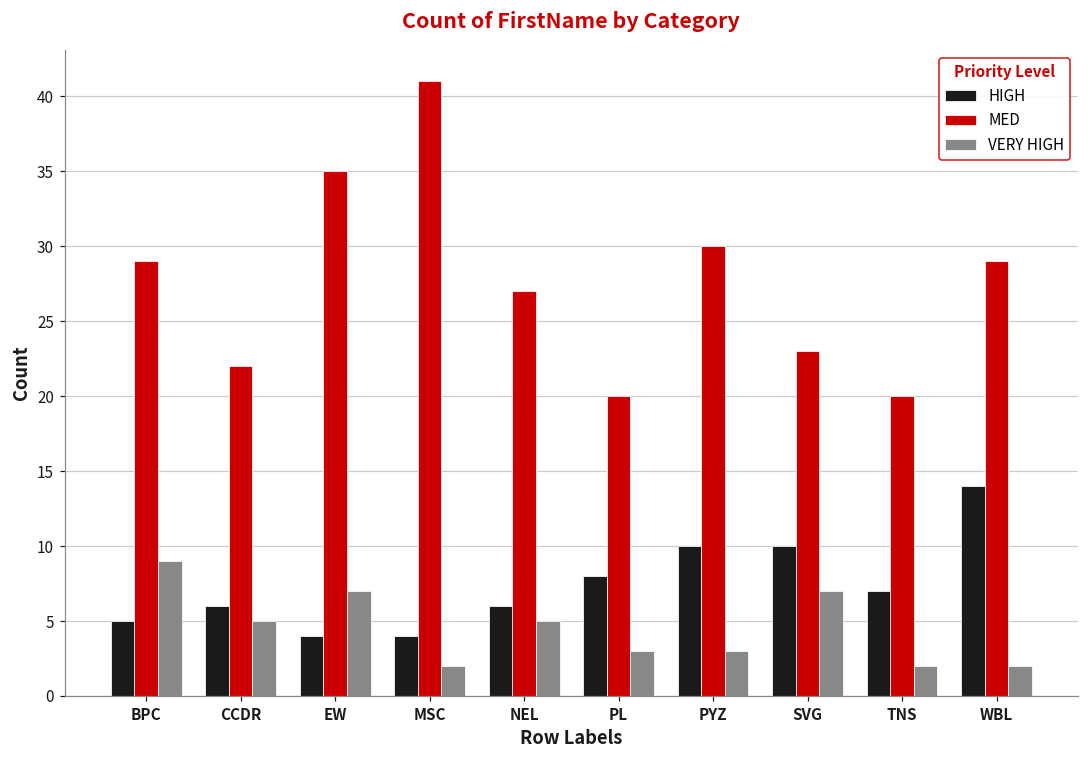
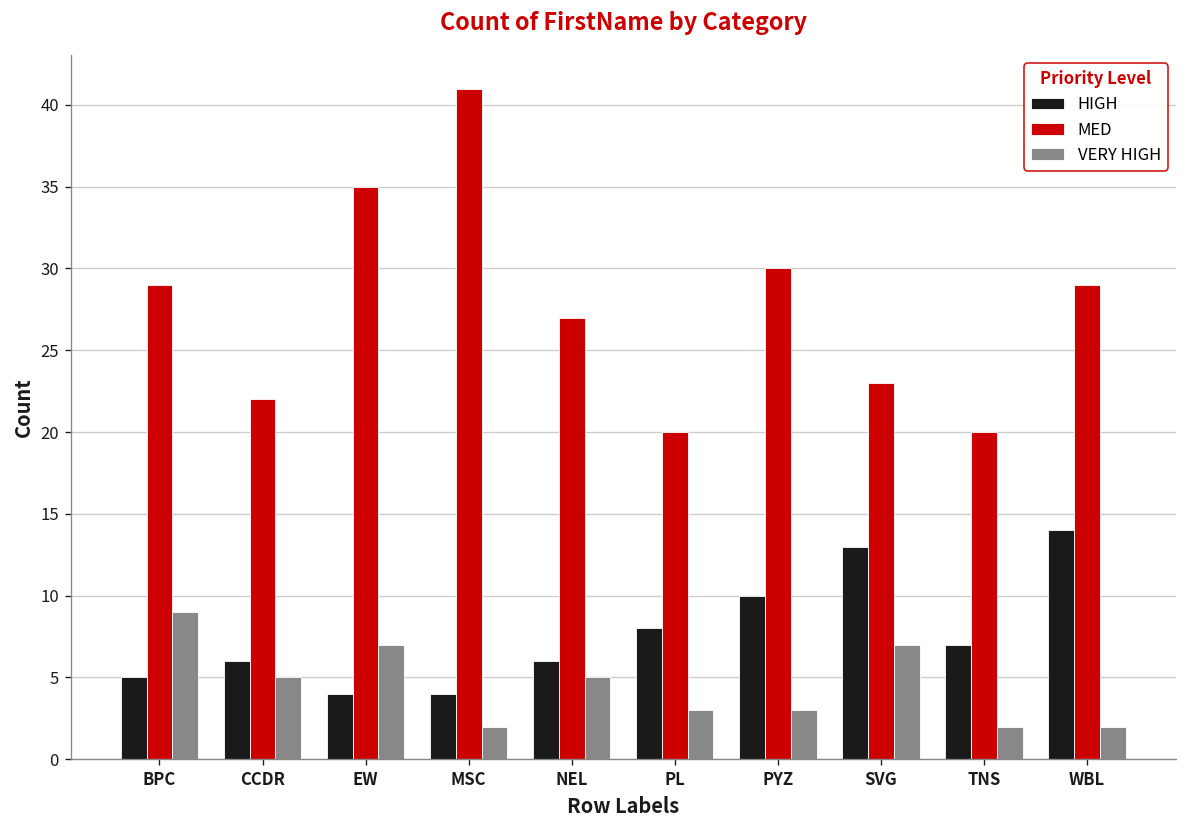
HIGH, SVG: 10 -> 13
